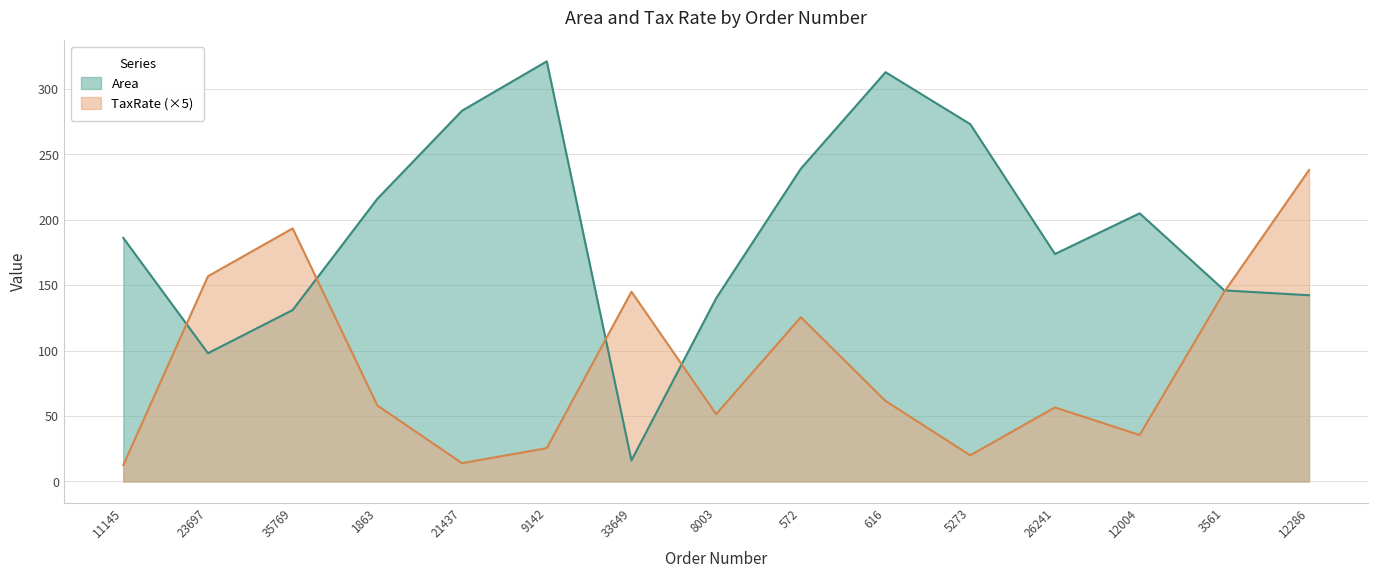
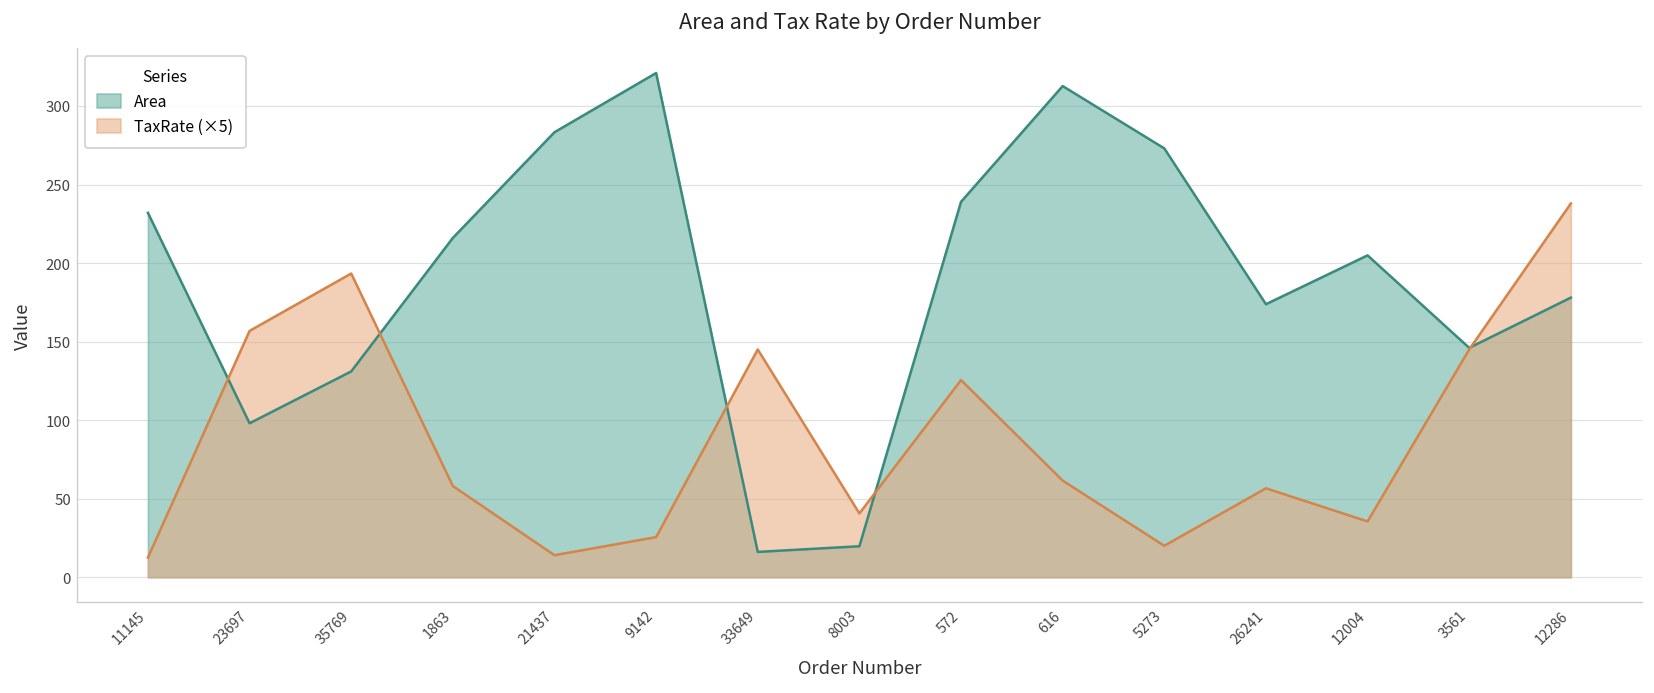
Area, 11145: 186 -> 232
Area, 8003: 140 -> 20
TaxRate (×5), 8003: 51 -> 41
Area, 12286: 142 -> 178
